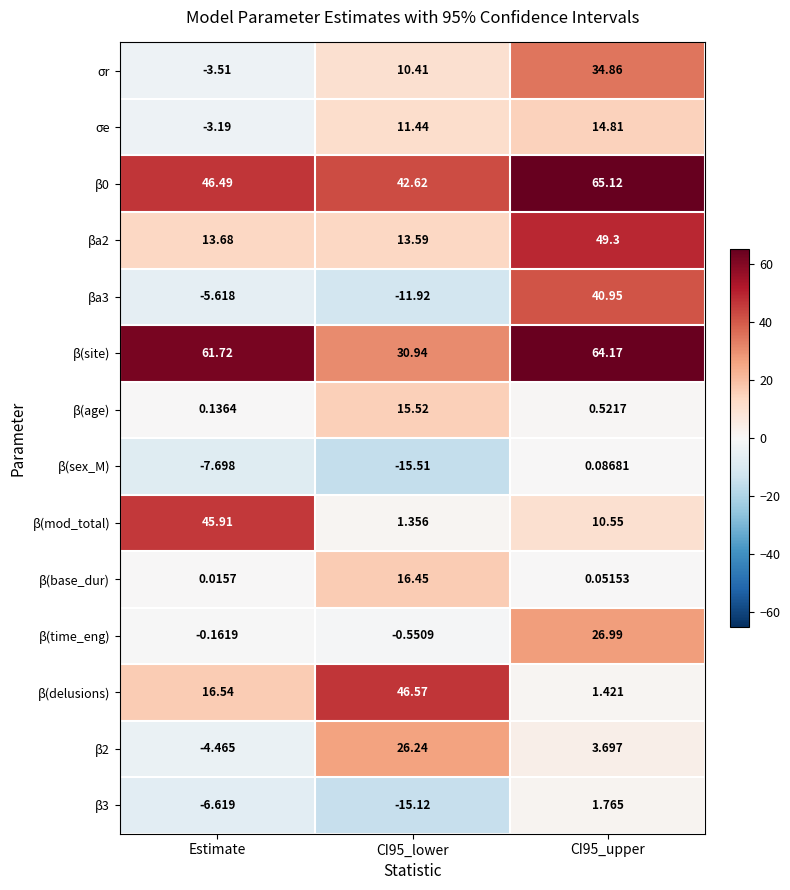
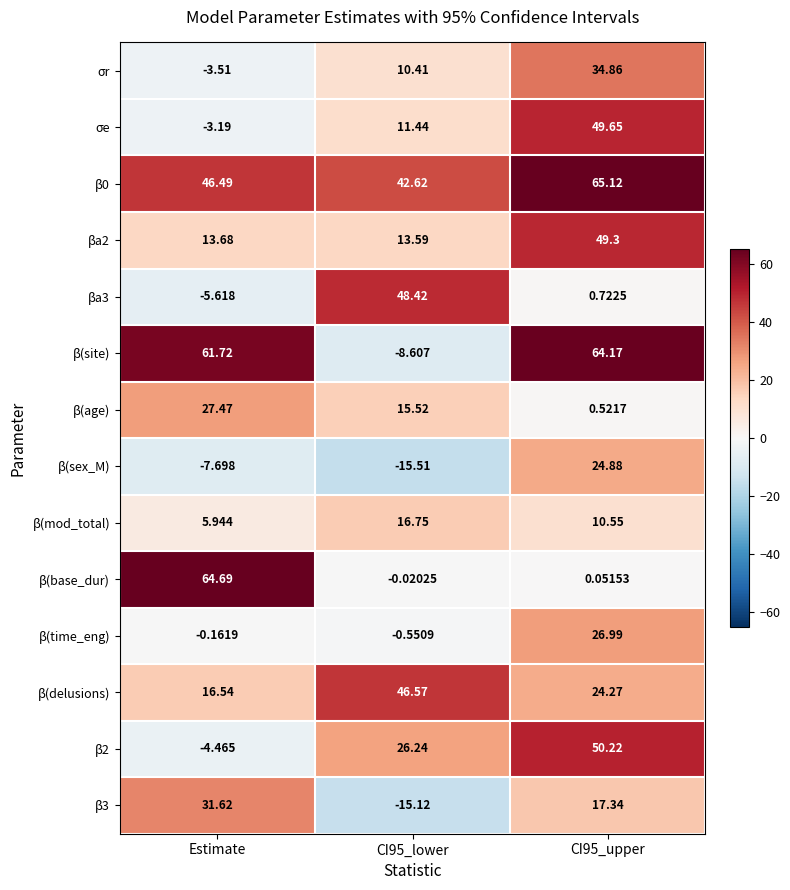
σe, CI95_upper: 14.81 -> 49.65
βa3, CI95_lower: -11.92 -> 48.42
βa3, CI95_upper: 40.95 -> 0.7225
β(site), CI95_lower: 30.94 -> -8.607
β(age), Estimate: 0.1364 -> 27.47
β(sex_M), CI95_upper: 0.08681 -> 24.88
β(mod_total), Estimate: 45.91 -> 5.944
β(mod_total), CI95_lower: 1.356 -> 16.75
β(base_dur), Estimate: 0.0157 -> 64.69
β(base_dur), CI95_lower: 16.45 -> -0.02025
β(delusions), CI95_upper: 1.421 -> 24.27
β2, CI95_upper: 3.697 -> 50.22
β3, Estimate: -6.619 -> 31.62
β3, CI95_upper: 1.765 -> 17.34
